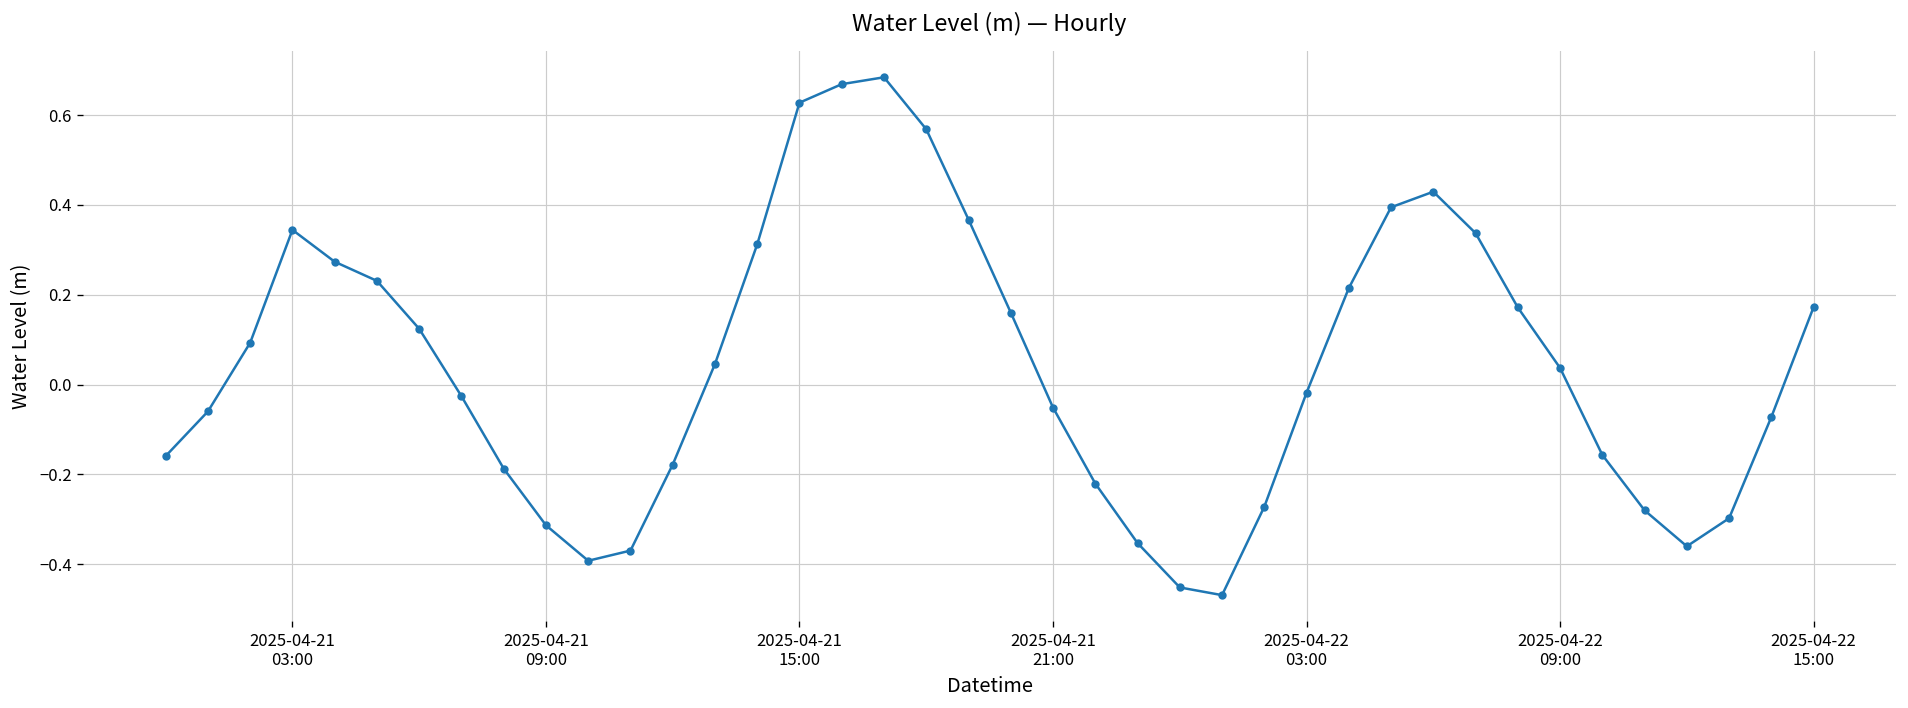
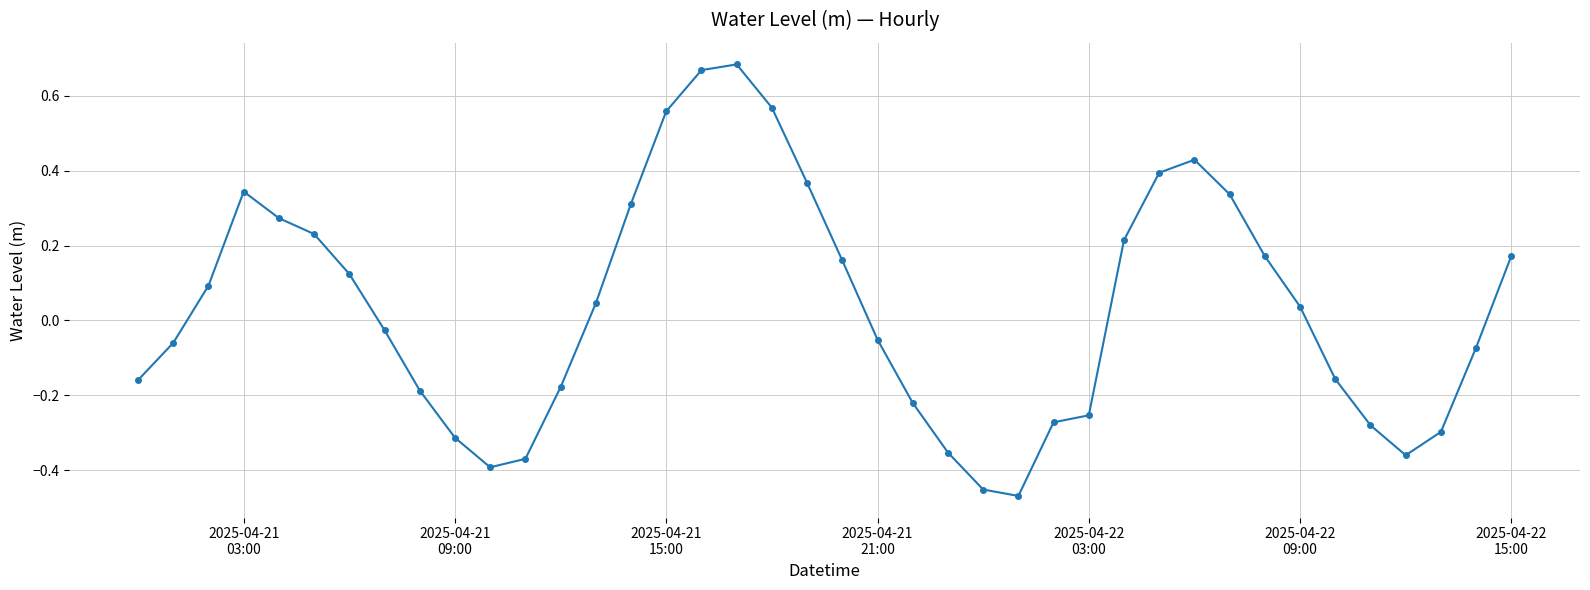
2025-04-21 15:00: 0.63 -> 0.56
2025-04-22 03:00: -0.02 -> -0.25
